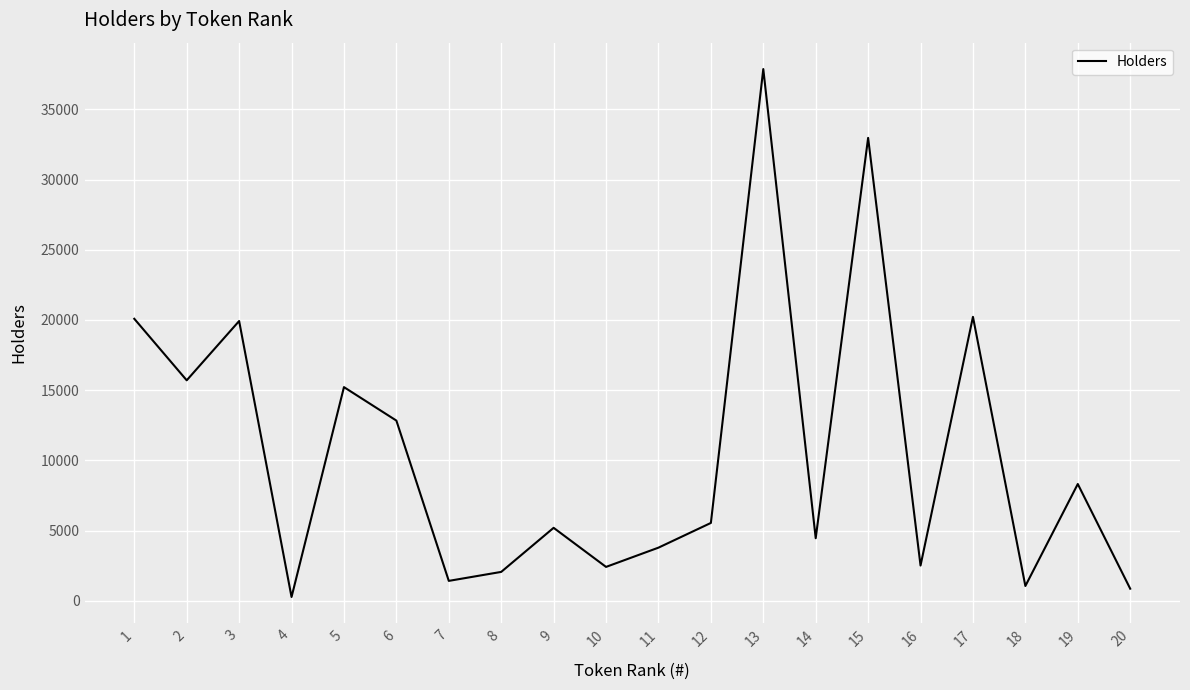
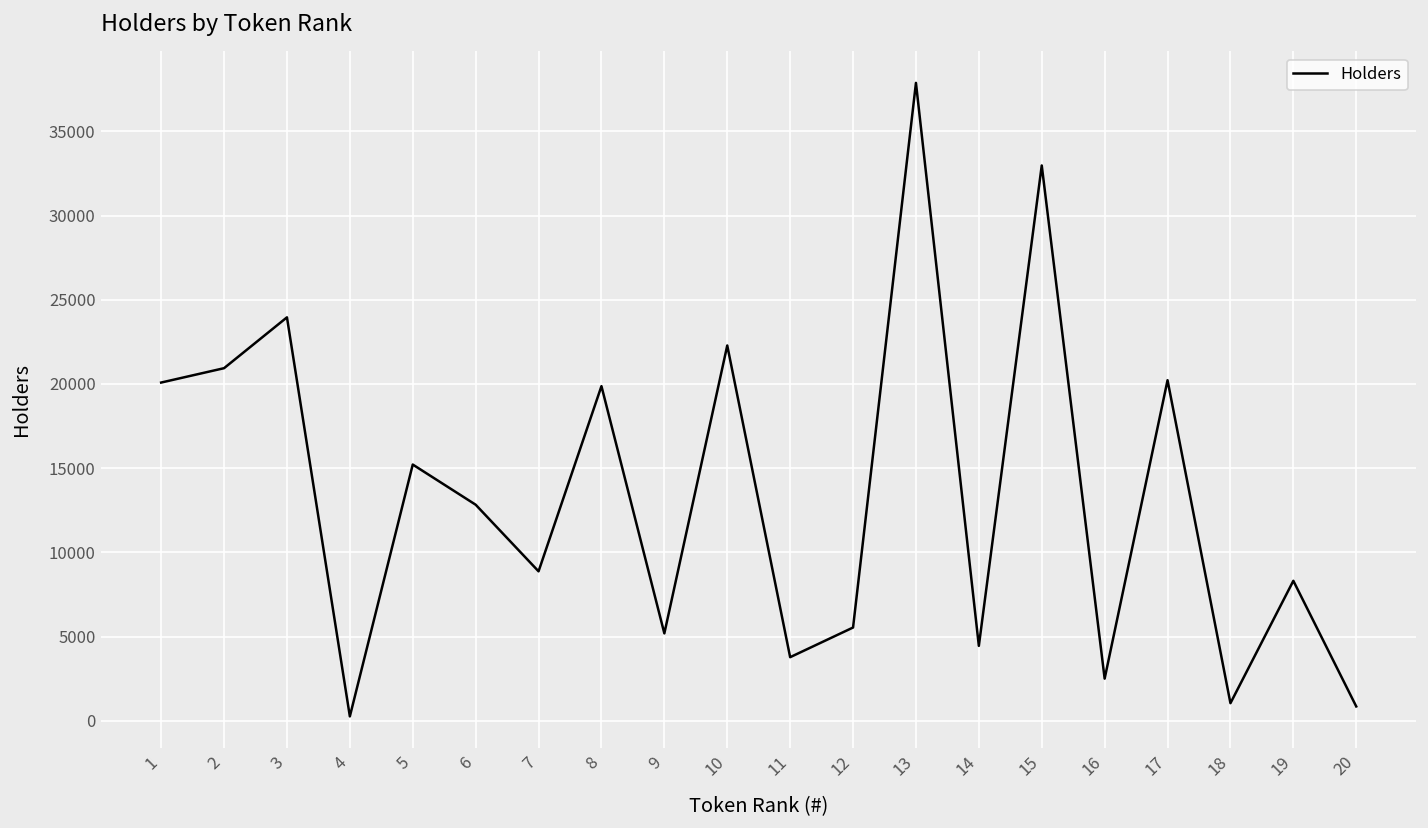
2: 15700 -> 20900
3: 19900 -> 24000
7: 1400 -> 8900
8: 2100 -> 19900
10: 2400 -> 22300
